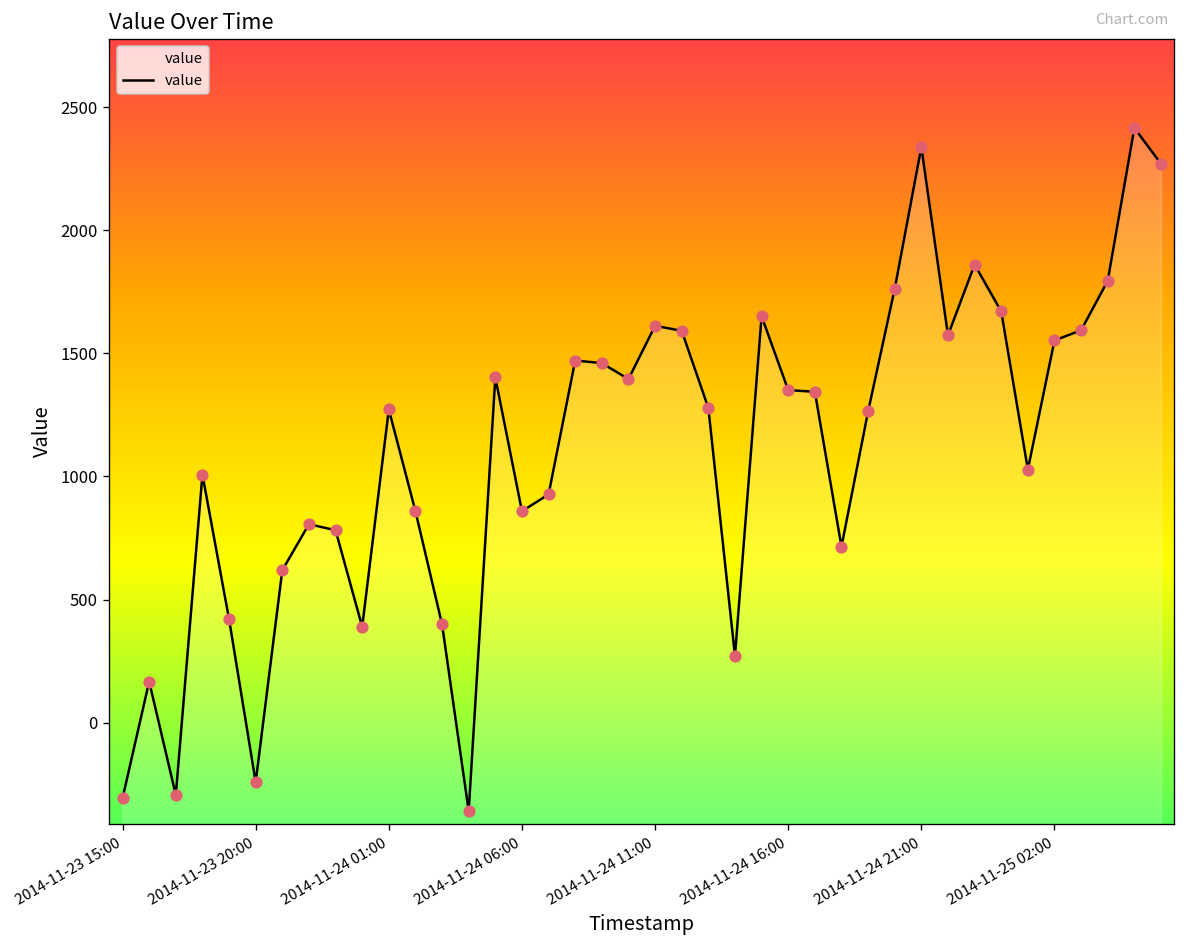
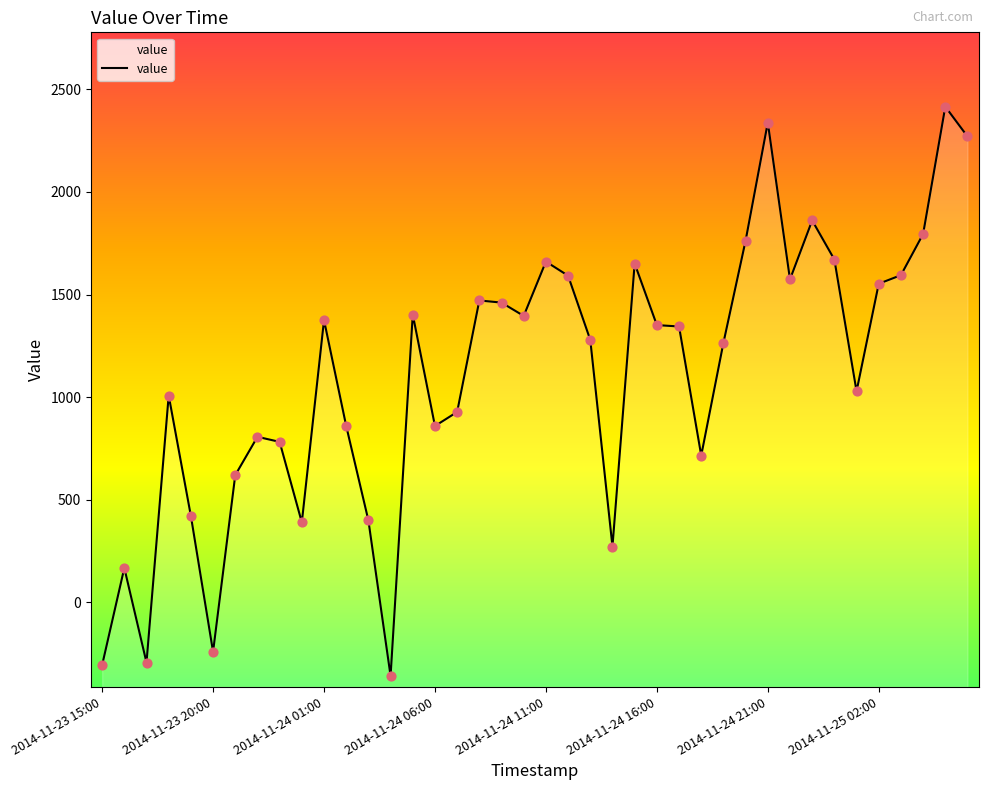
2014-11-24 01:00: 1270 -> 1380
2014-11-24 11:00: 1610 -> 1660
